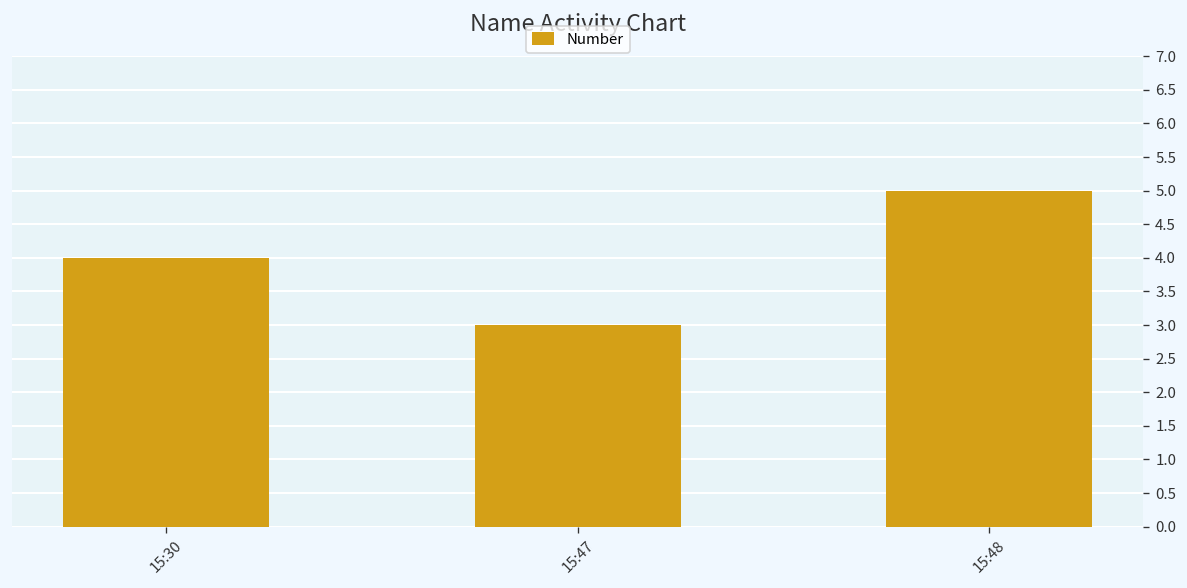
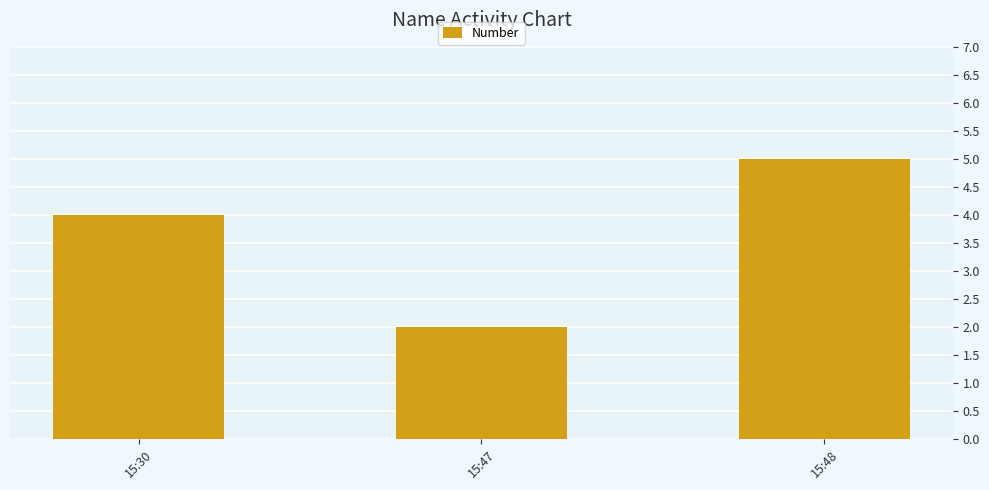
15:47: 3 -> 2
